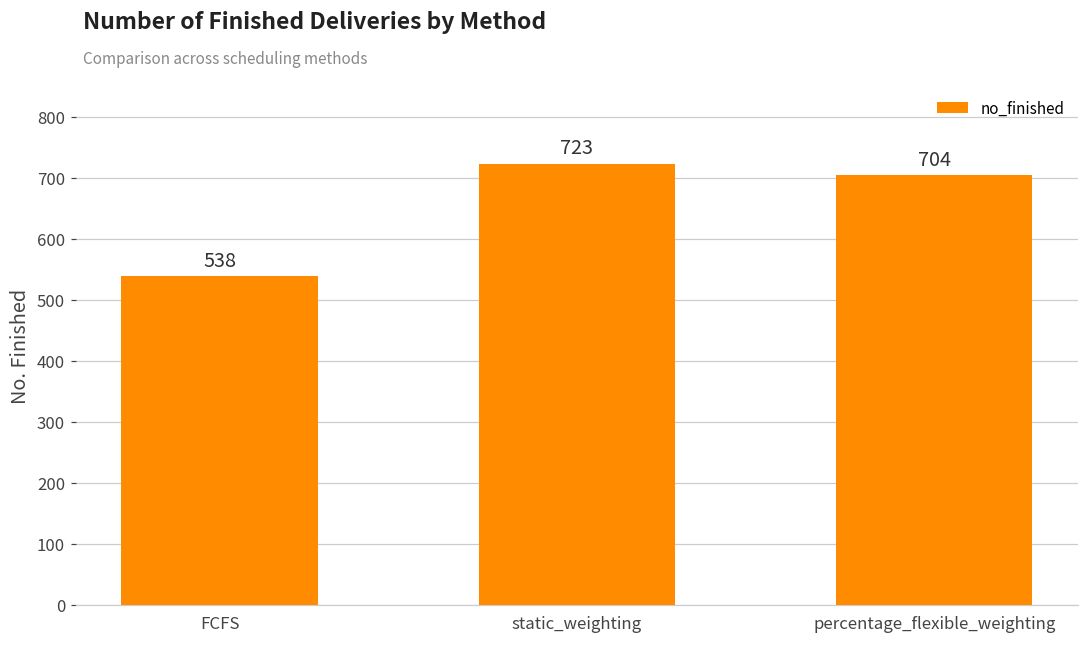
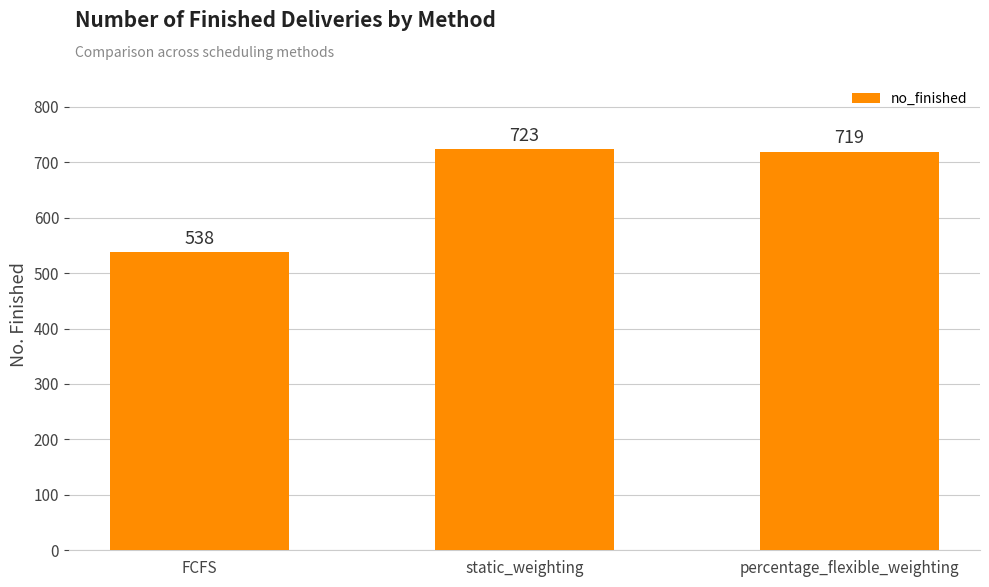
percentage_flexible_weighting: 704 -> 719
